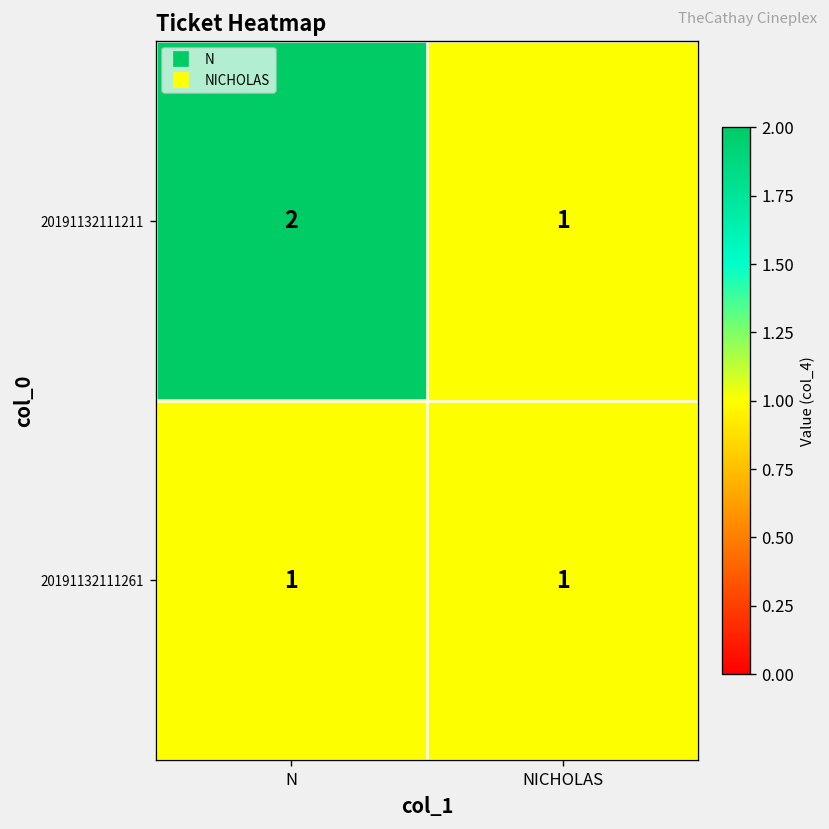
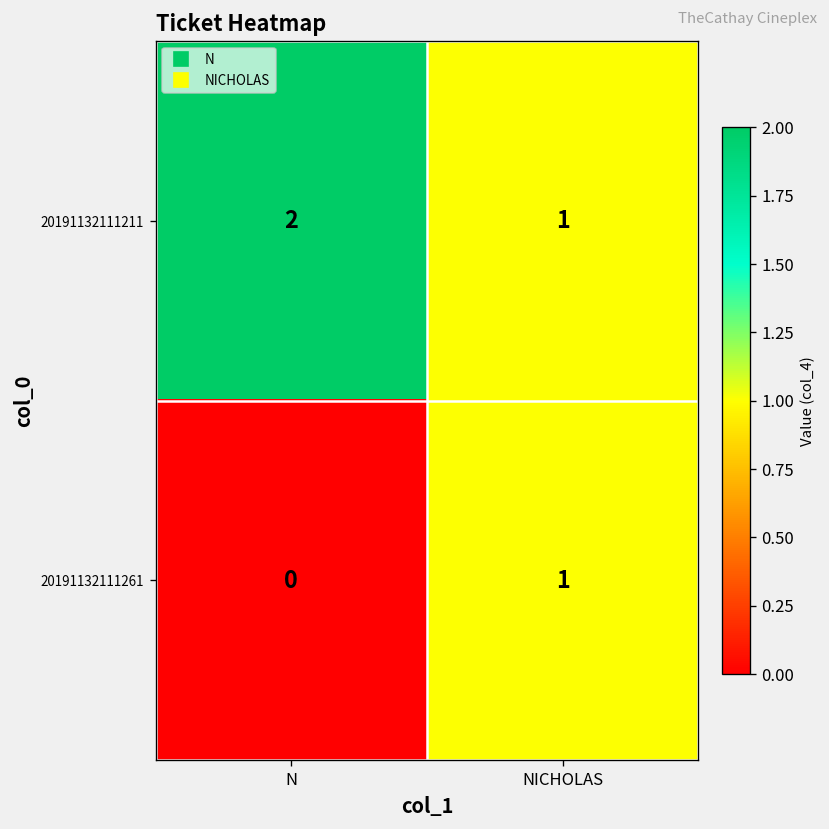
20191132111261, N: 1 -> 0
